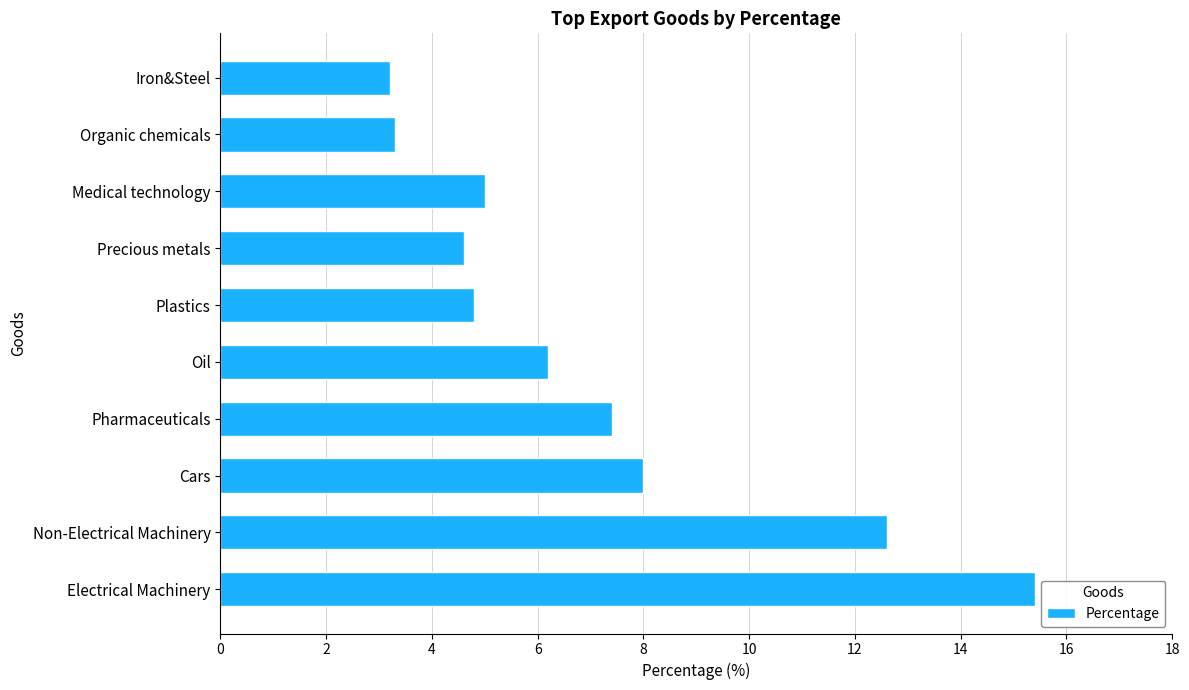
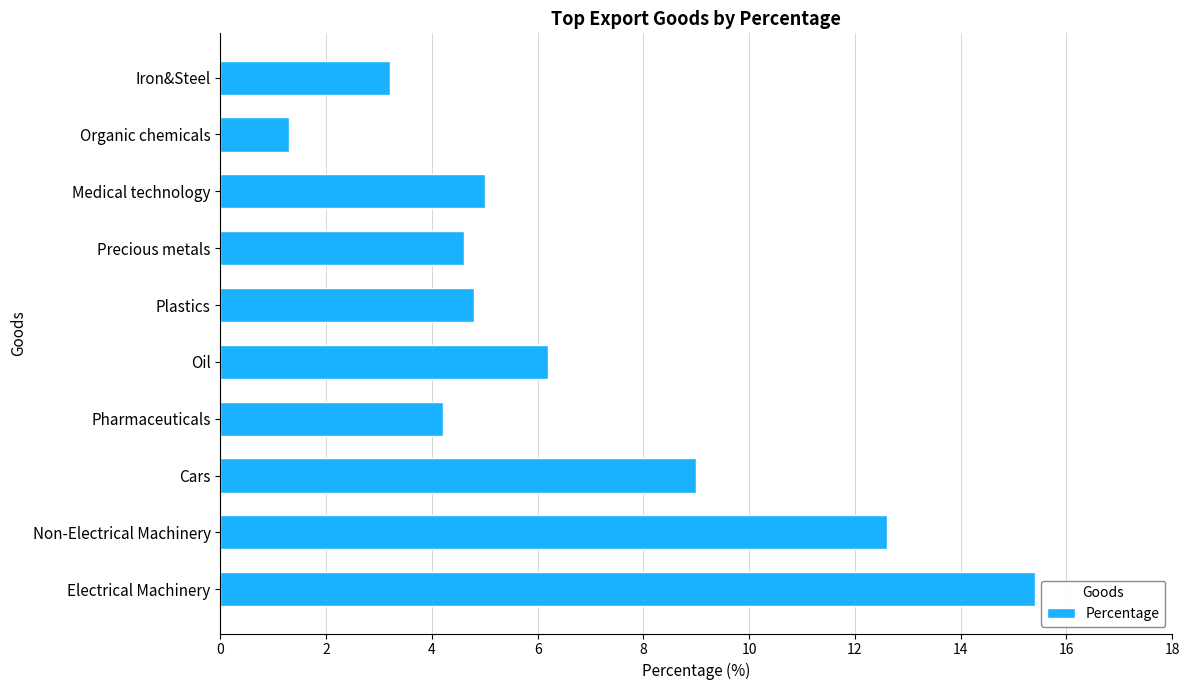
Organic chemicals: 3.3 -> 1.3
Pharmaceuticals: 7.4 -> 4.2
Cars: 8 -> 9
